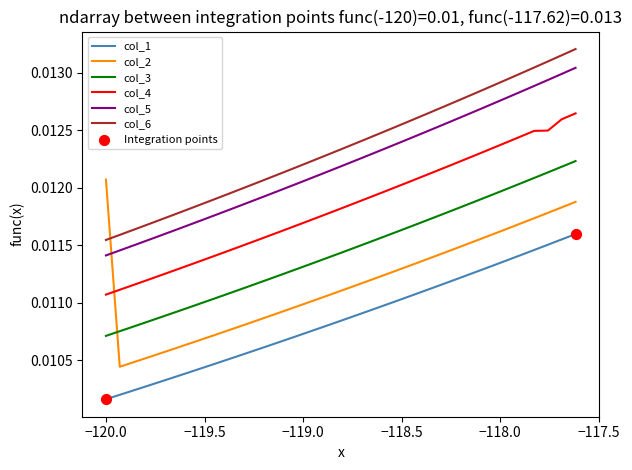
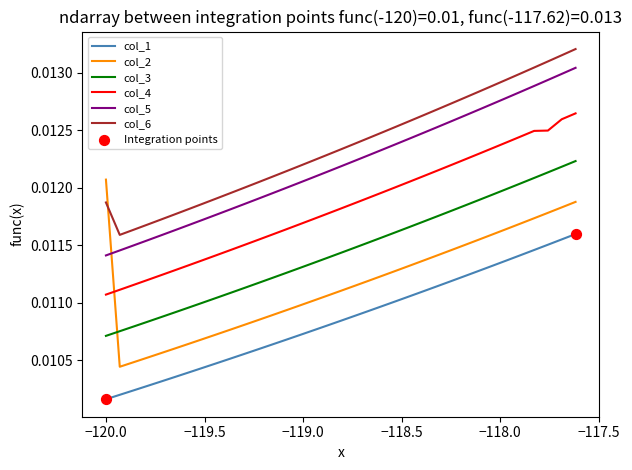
col_6, −120.0: 0.01155 -> 0.01187
